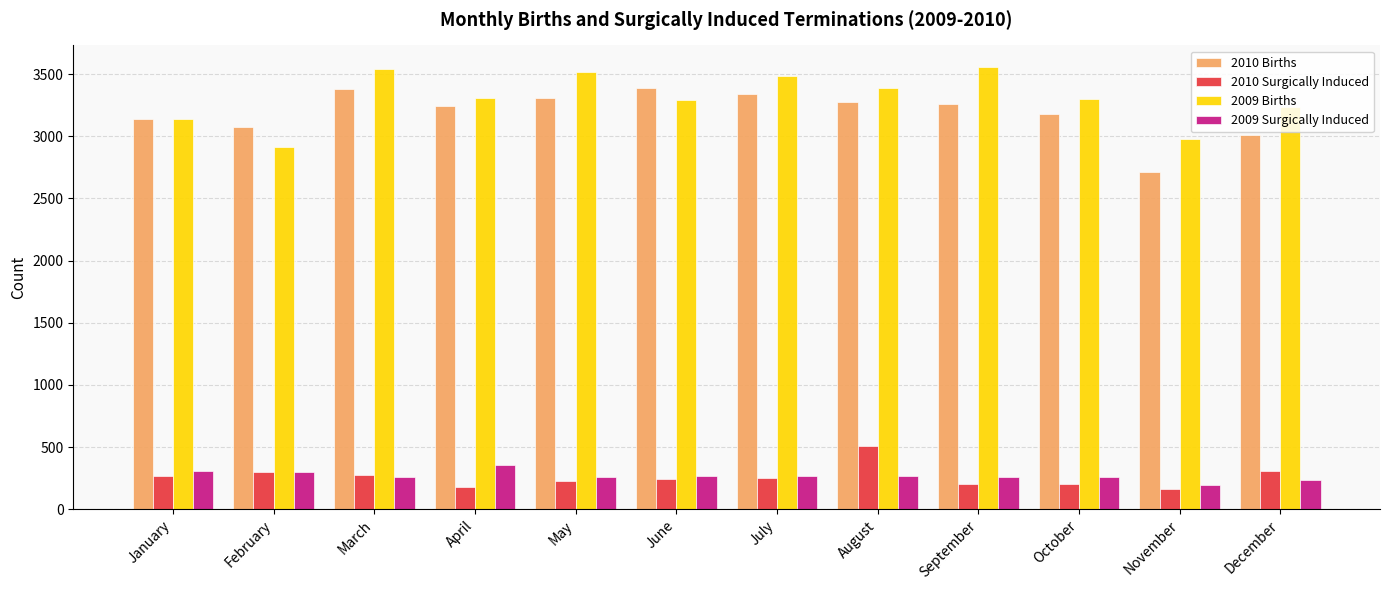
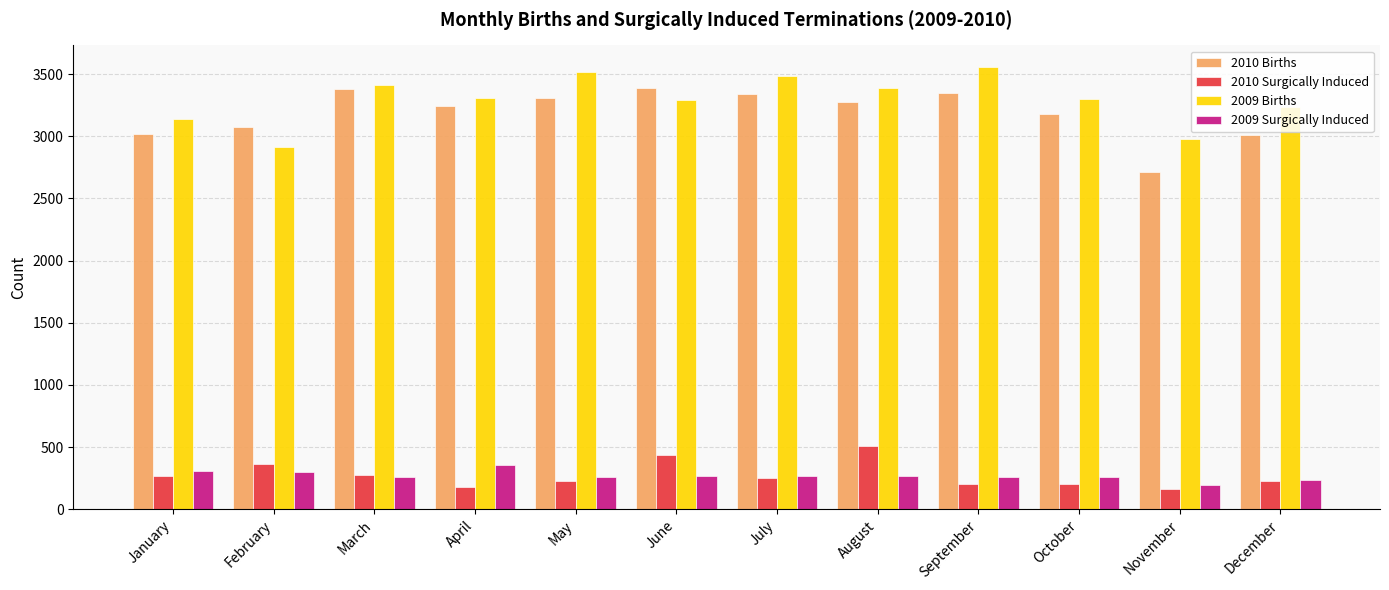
2010 Births, January: 3140 -> 3020
2010 Surgically Induced, February: 300 -> 370
2009 Births, March: 3540 -> 3410
2010 Surgically Induced, June: 250 -> 430
2010 Births, September: 3260 -> 3340
2010 Surgically Induced, December: 310 -> 230
